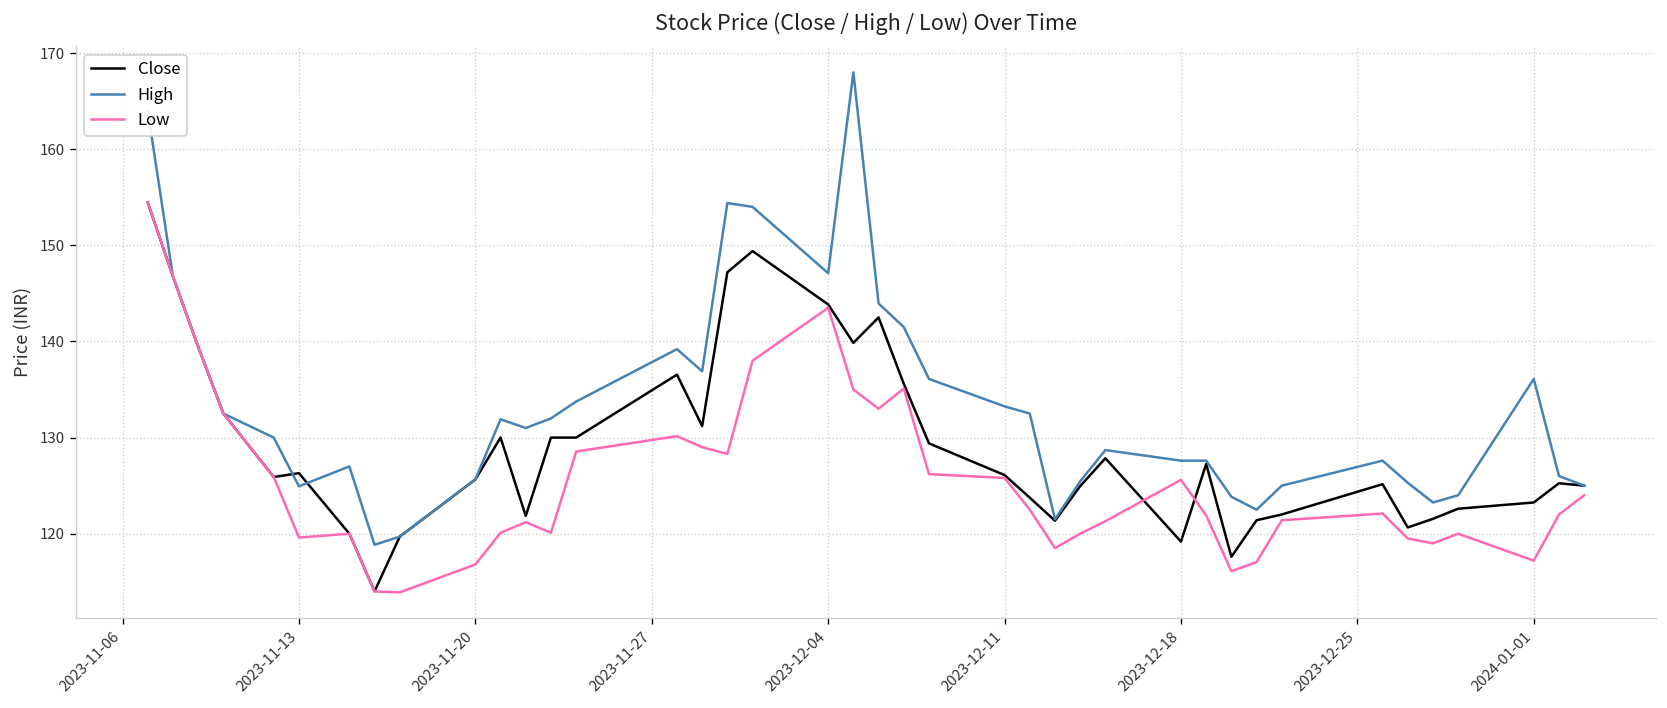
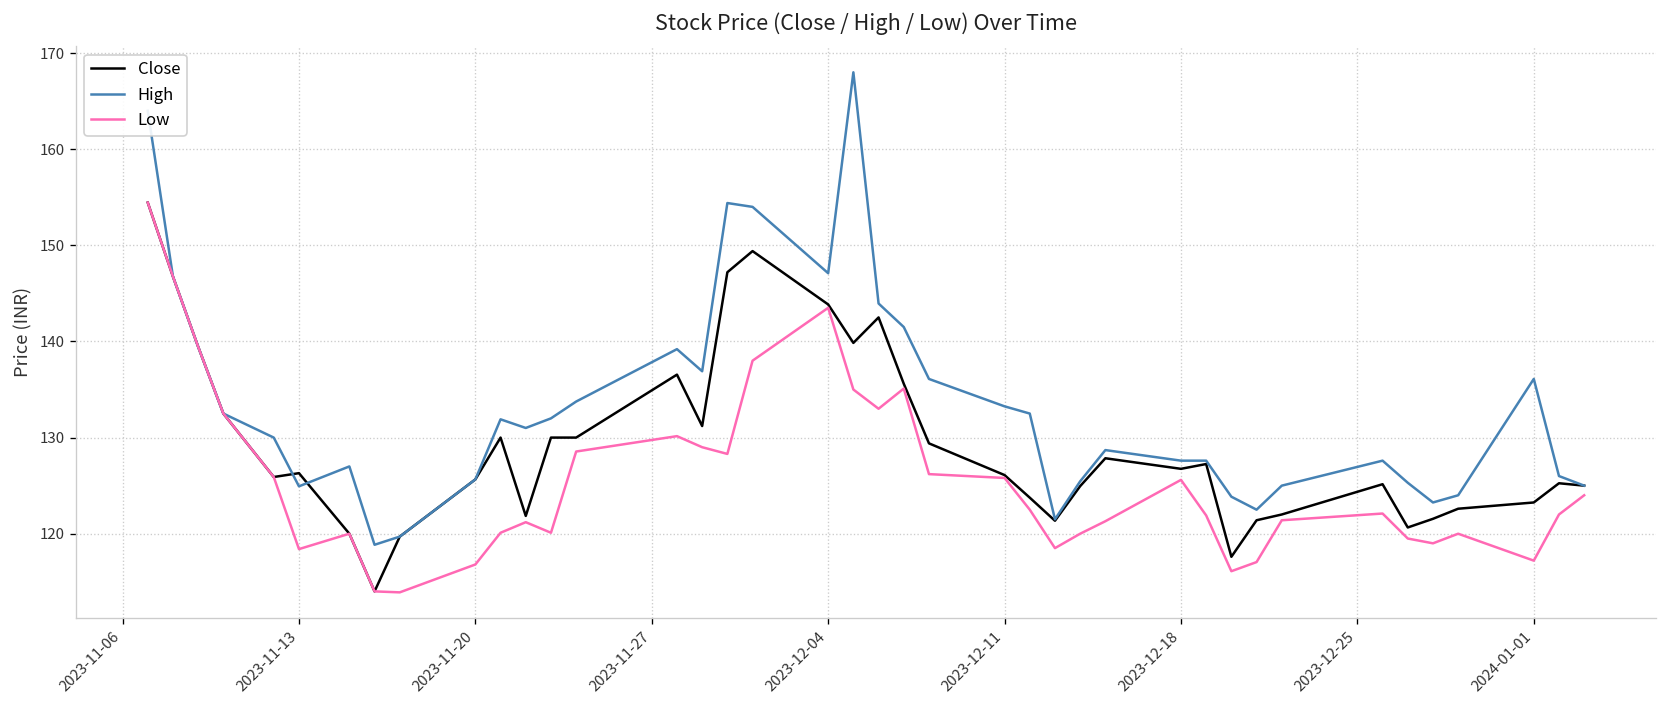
Low, 2023-11-13: 120 -> 118
Close, 2023-12-18: 119 -> 127
